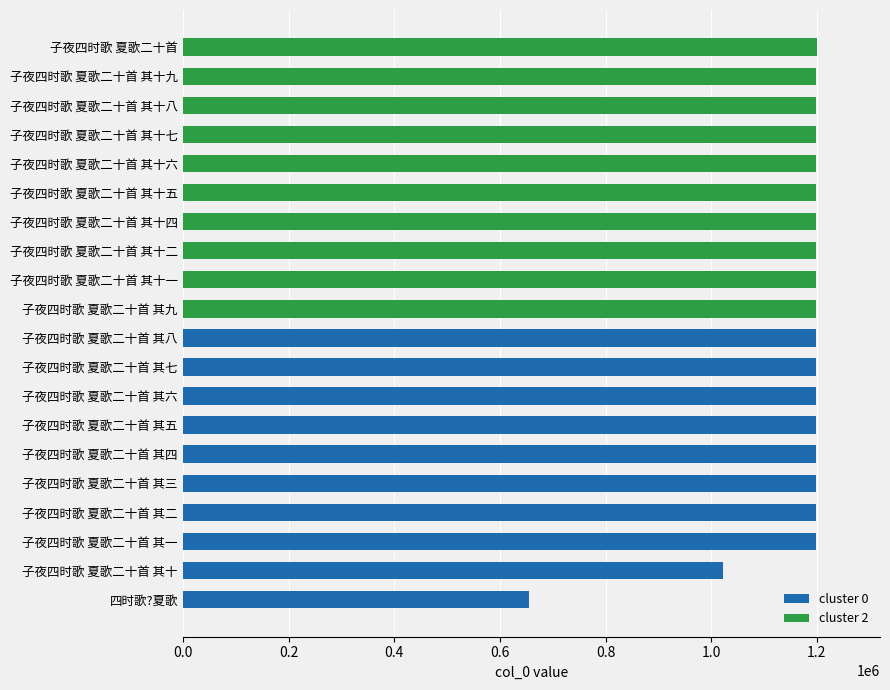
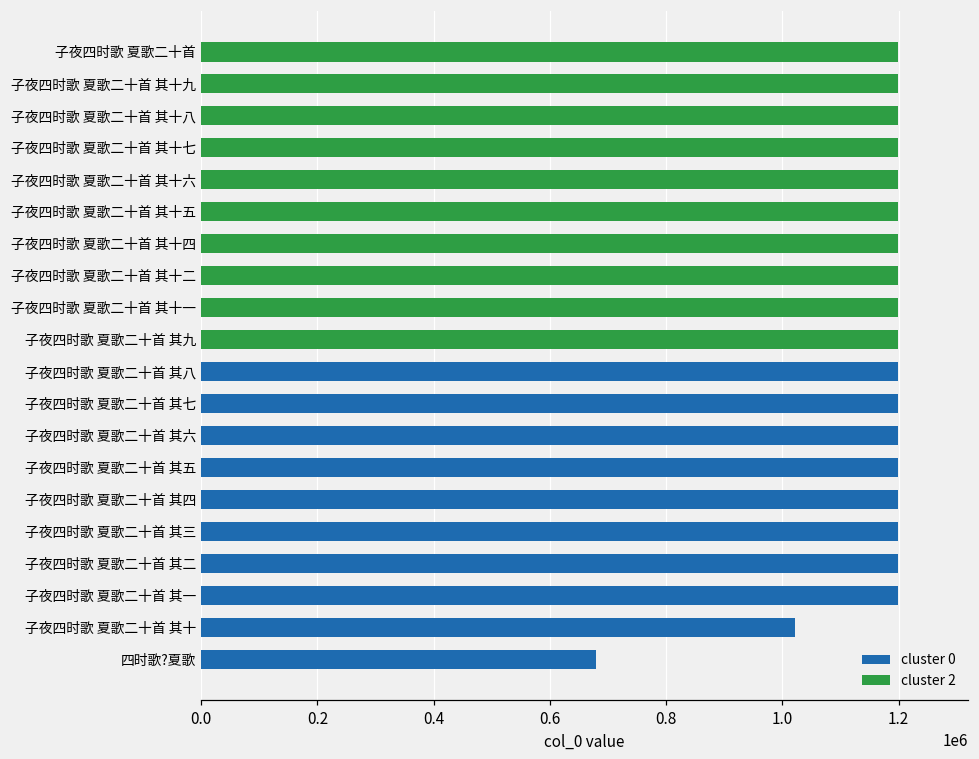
cluster 0, 四时歌?夏歌: 650000 -> 680000
